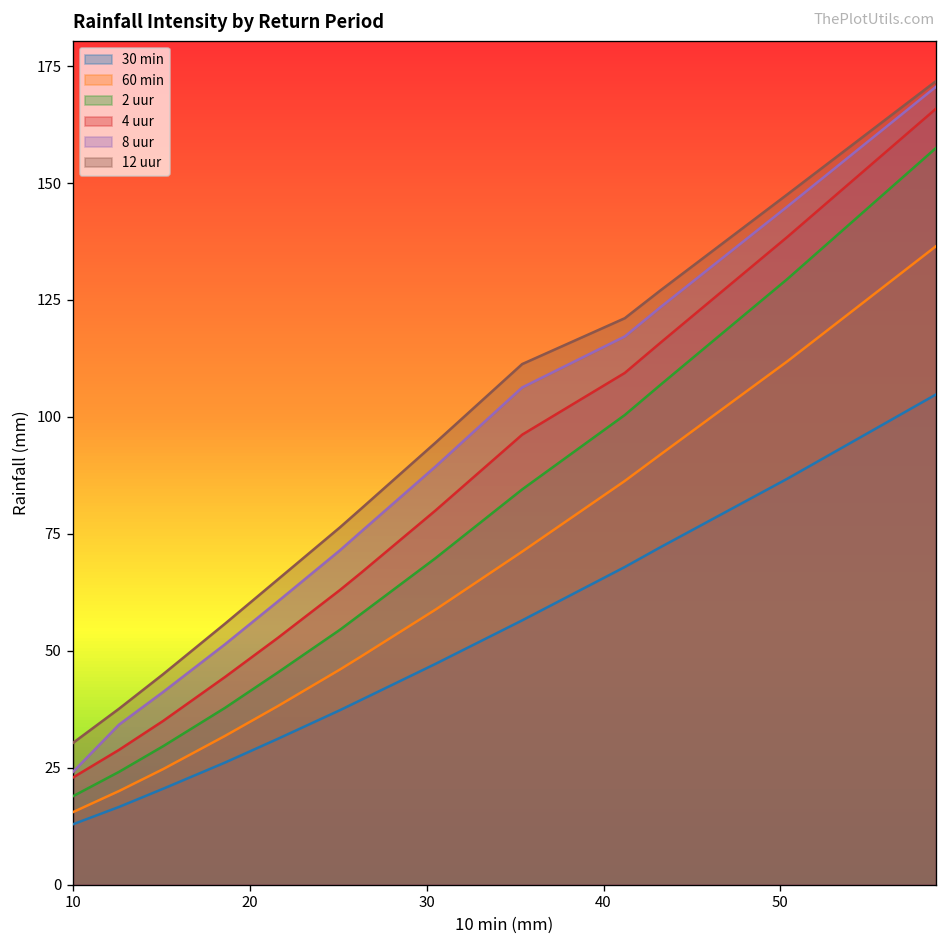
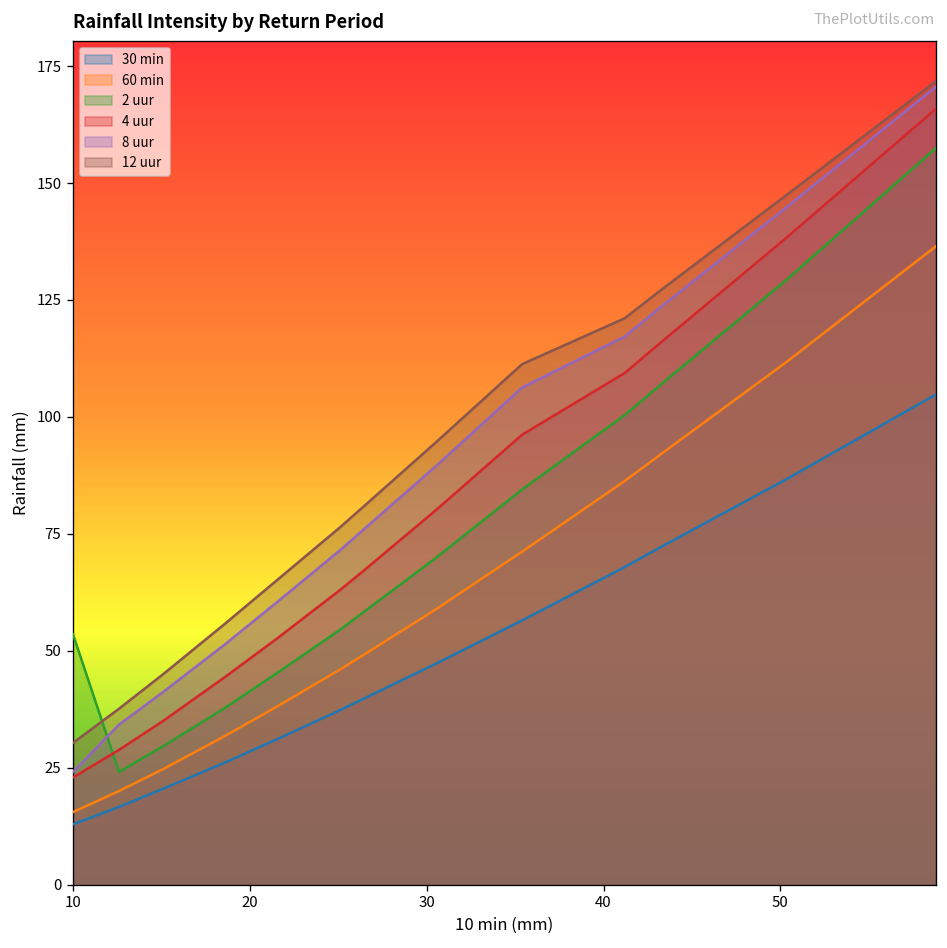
2 uur, 10: 19 -> 54
